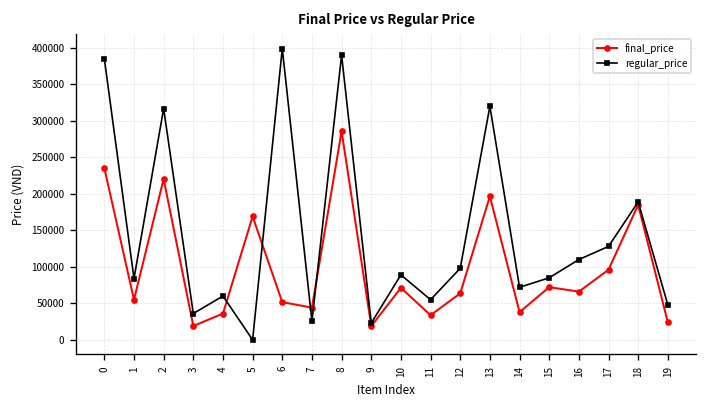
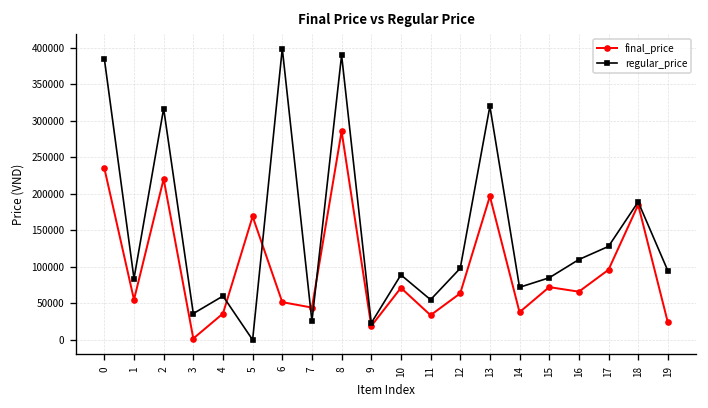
final_price, 3: 20000 -> 0
regular_price, 19: 50000 -> 90000
